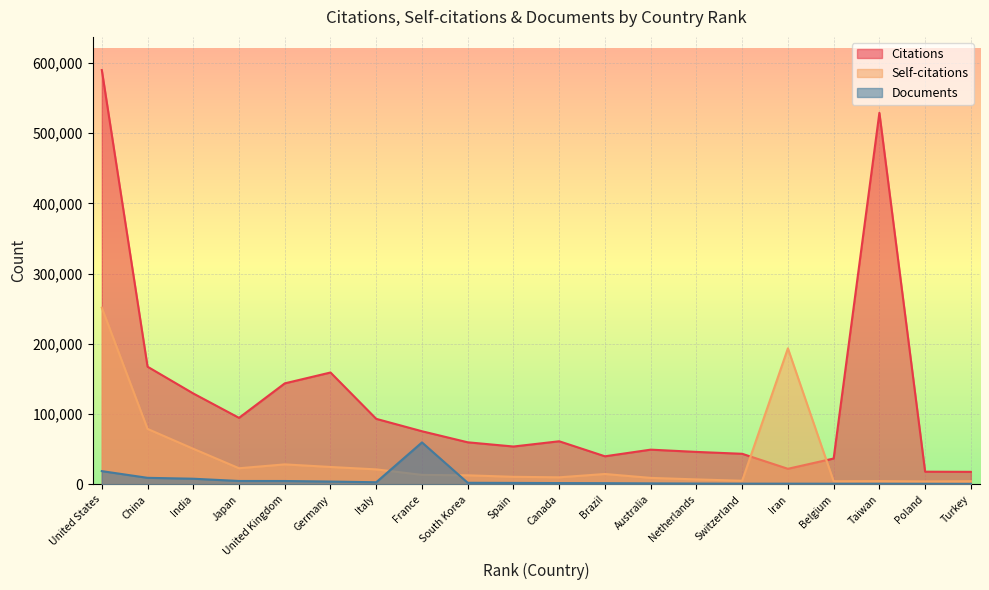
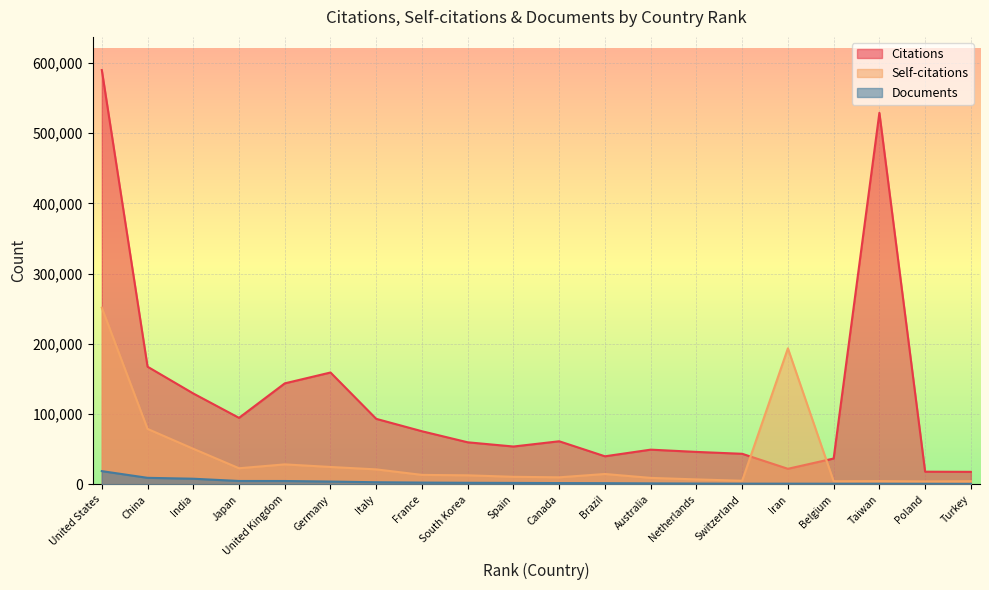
Documents, France: 60,000 -> 0
